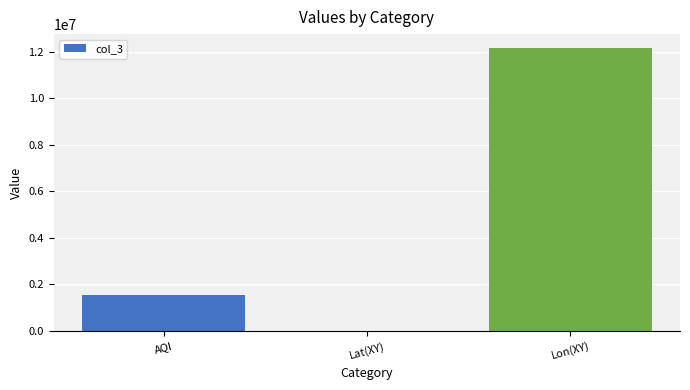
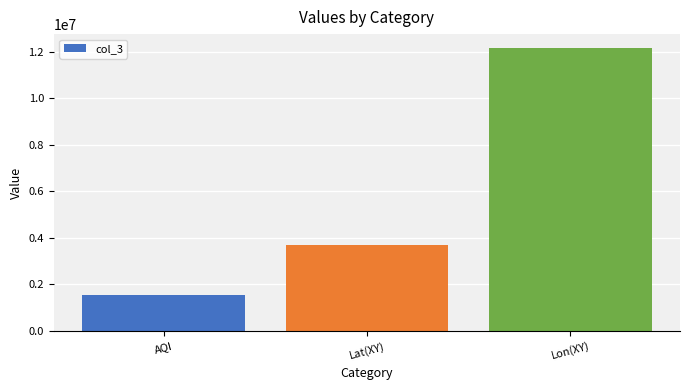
Lat(XY): 0 -> 3700000
